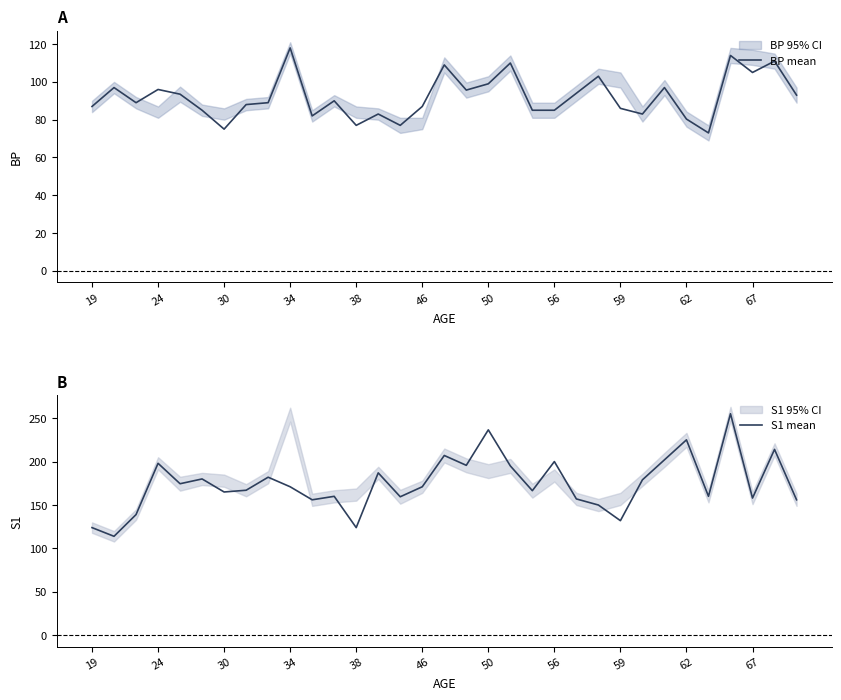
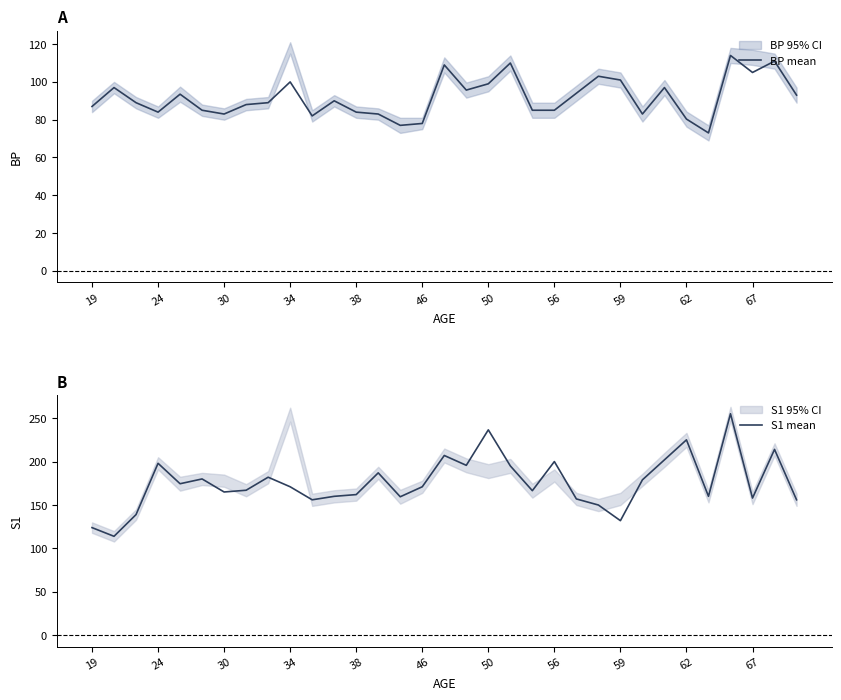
A, BP mean, 24: 96 -> 84
A, BP mean, 30: 75 -> 83
A, BP mean, 34: 118 -> 100
A, BP mean, 38: 77 -> 84
A, BP mean, 46: 87 -> 78
A, BP mean, 59: 86 -> 101
B, S1 mean, 38: 120 -> 160
